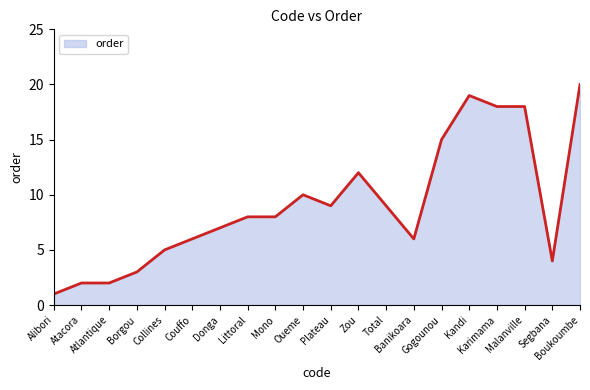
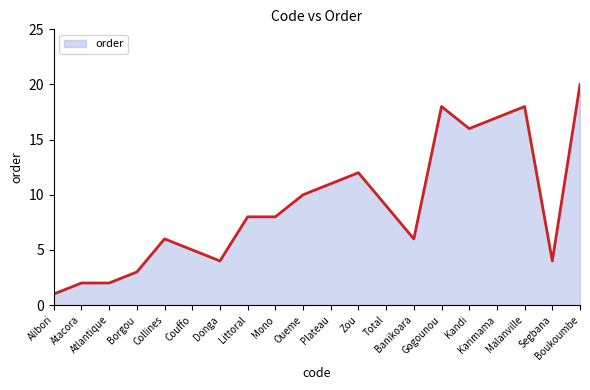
Collines: 5 -> 6
Couffo: 6 -> 5
Donga: 7 -> 4
Plateau: 9 -> 11
Gogounou: 15 -> 18
Kandi: 19 -> 16
Karimama: 18 -> 17
